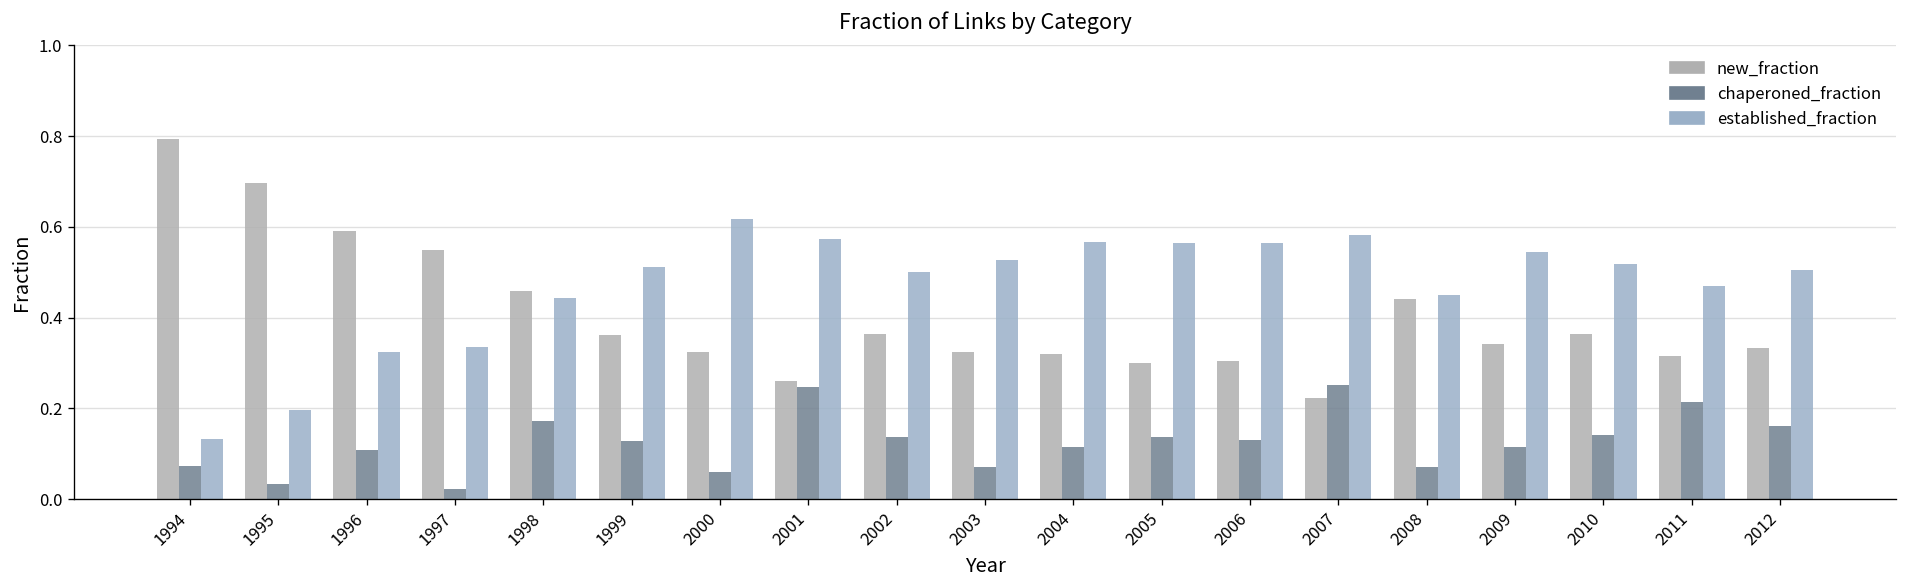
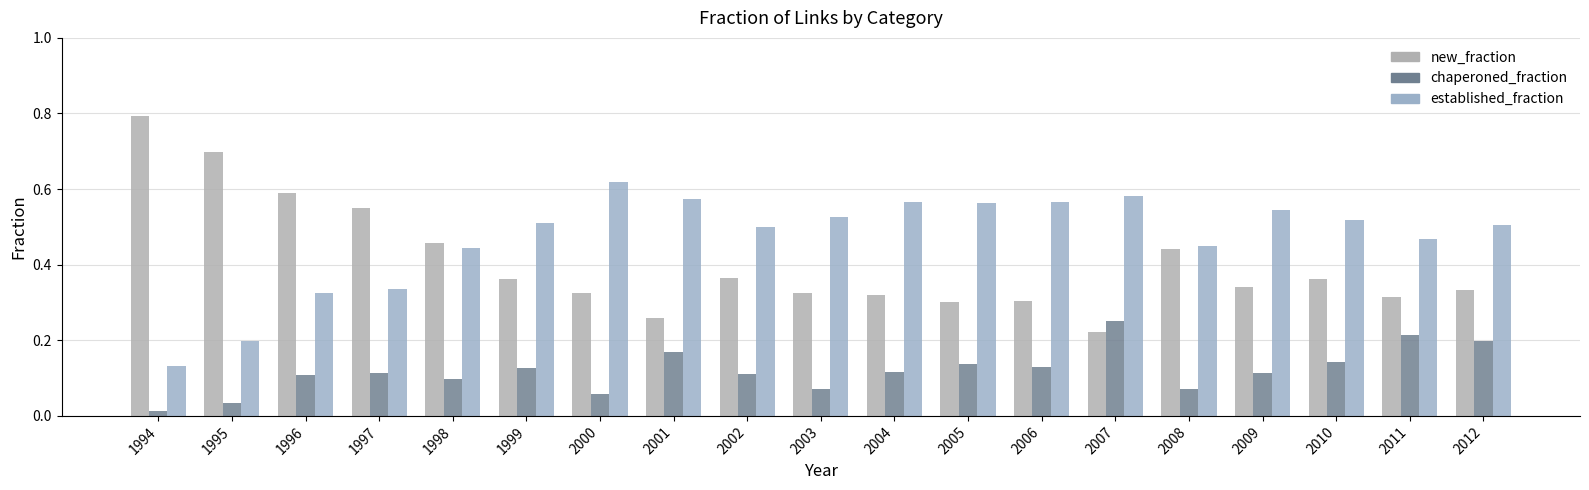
chaperoned_fraction, 1994: 0.07 -> 0.01
chaperoned_fraction, 1997: 0.02 -> 0.11
chaperoned_fraction, 1998: 0.17 -> 0.10
chaperoned_fraction, 2001: 0.25 -> 0.17
chaperoned_fraction, 2002: 0.14 -> 0.11
chaperoned_fraction, 2012: 0.16 -> 0.20
